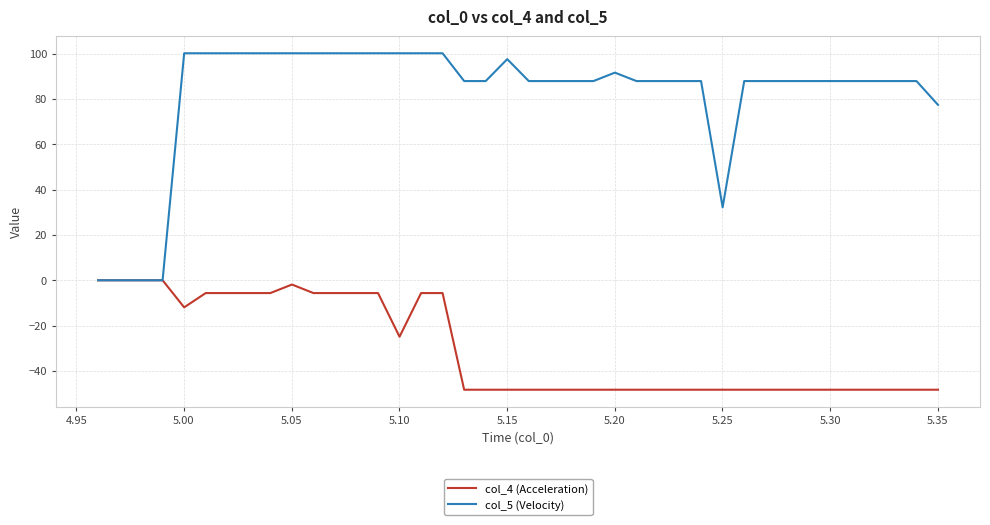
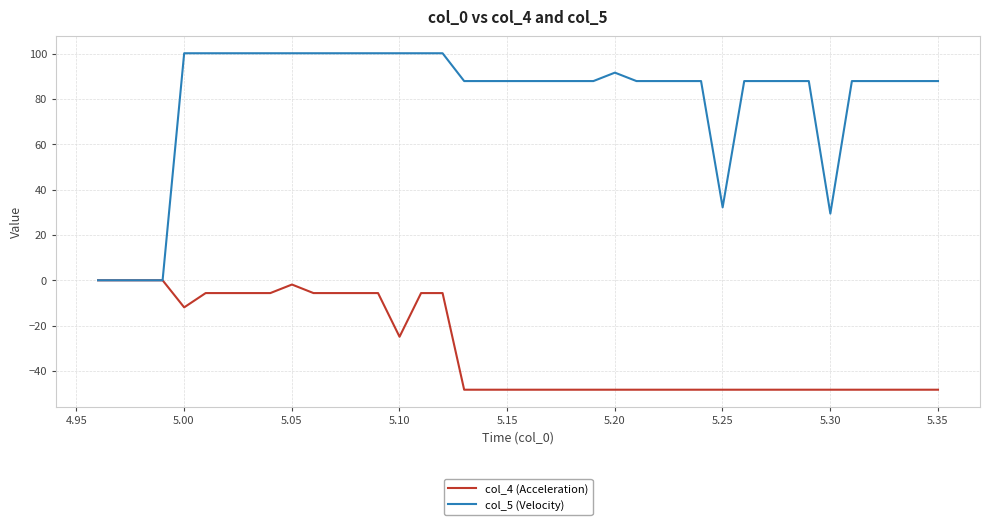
col_5 (Velocity), 5.15: 98 -> 88
col_5 (Velocity), 5.30: 88 -> 29
col_5 (Velocity), 5.35: 77 -> 88
